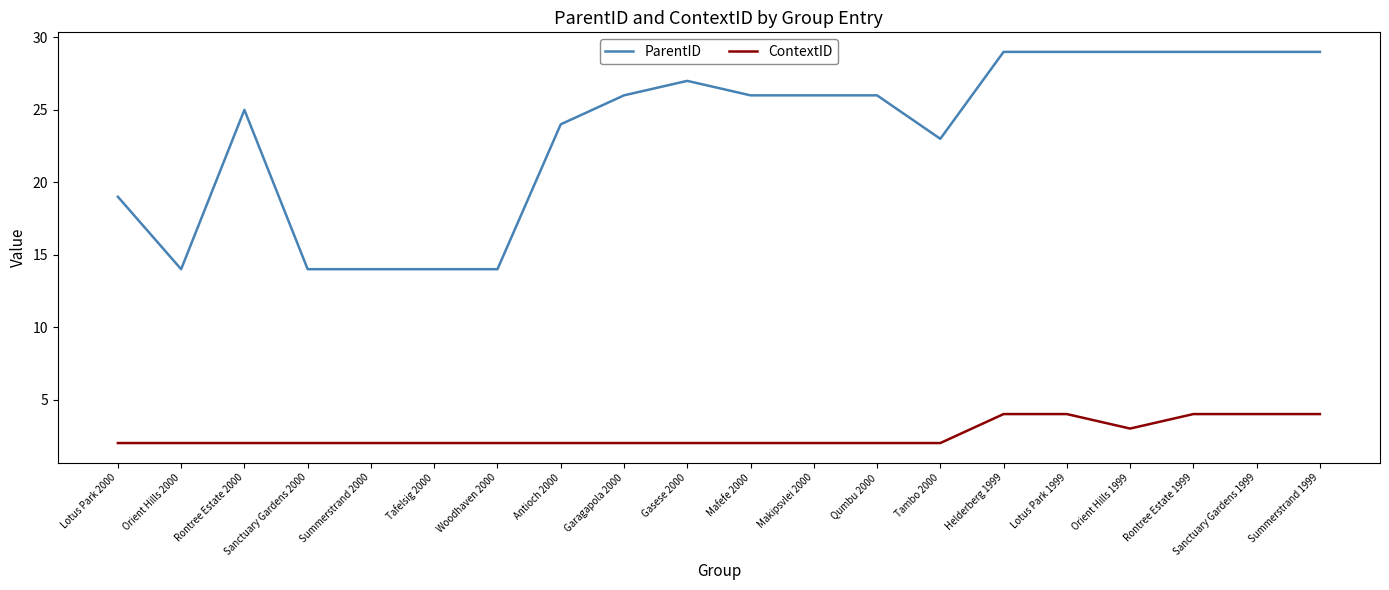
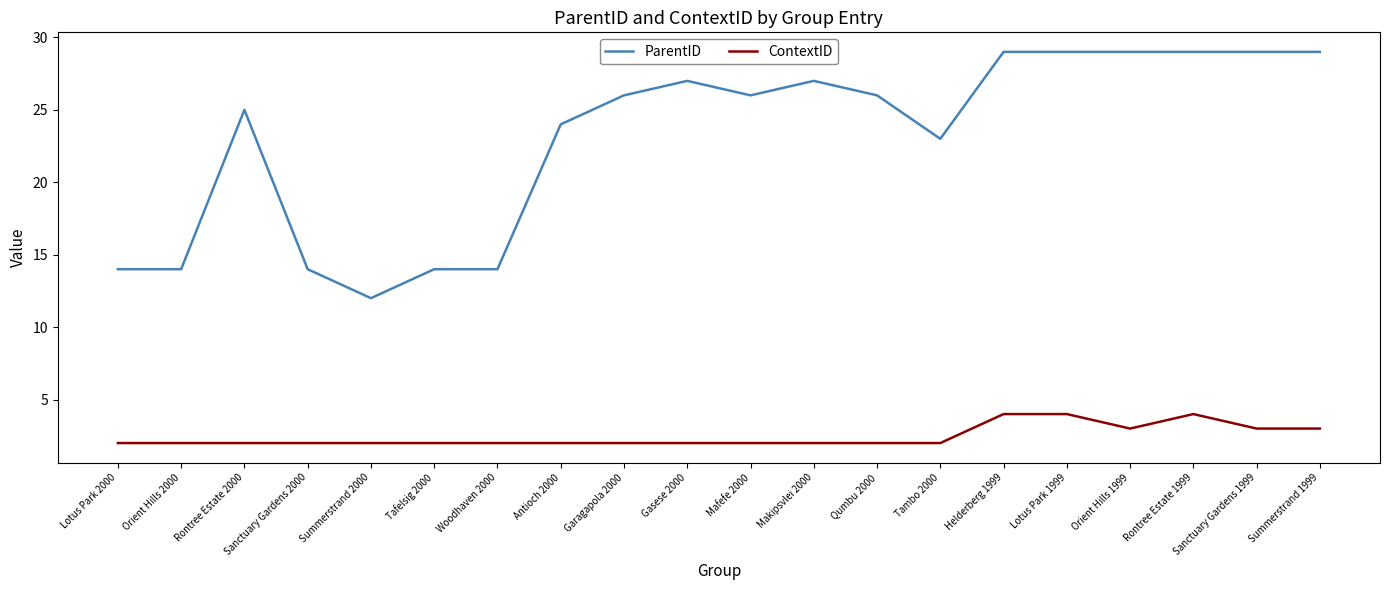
ParentID, Lotus Park 2000: 19 -> 14
ParentID, Summerstrand 2000: 14 -> 12
ParentID, Makipsvlei 2000: 26 -> 27
ContextID, Sanctuary Gardens 1999: 4 -> 3
ContextID, Summerstrand 1999: 4 -> 3
